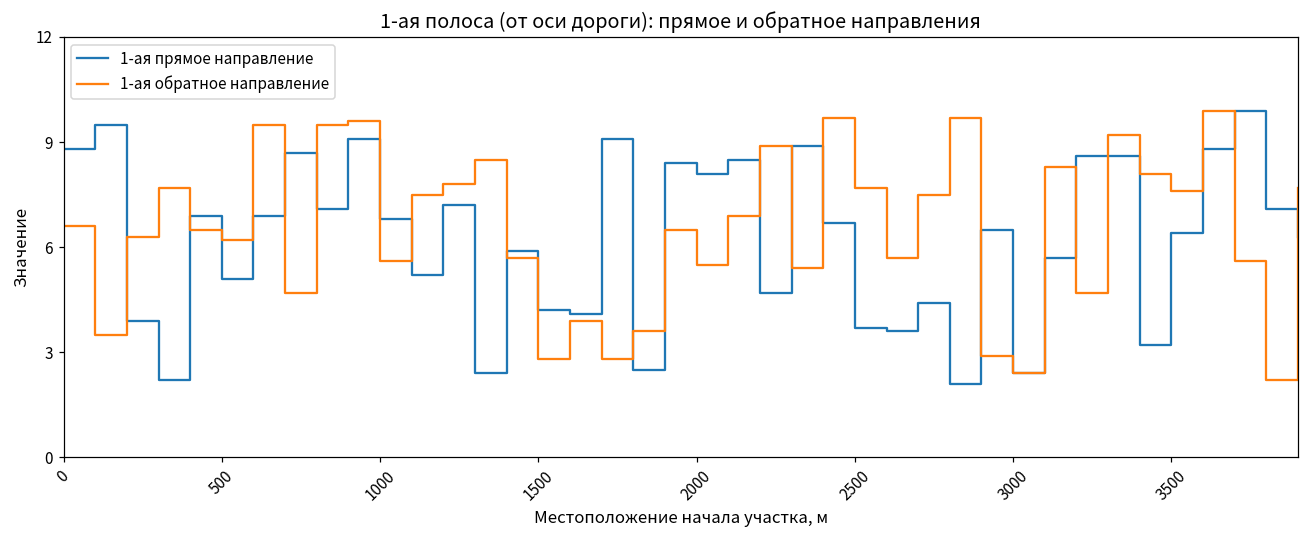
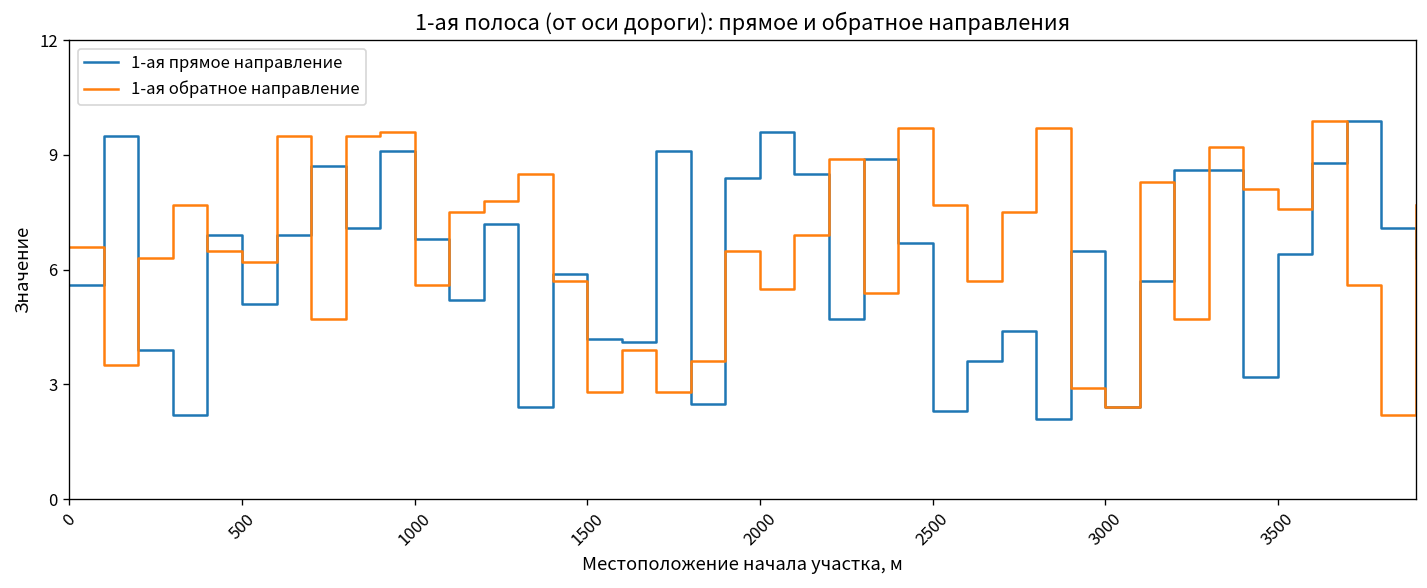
1-ая прямое направление, 0: 8.8 -> 5.6
1-ая прямое направление, 2000: 8.1 -> 9.6
1-ая прямое направление, 2500: 3.7 -> 2.3
